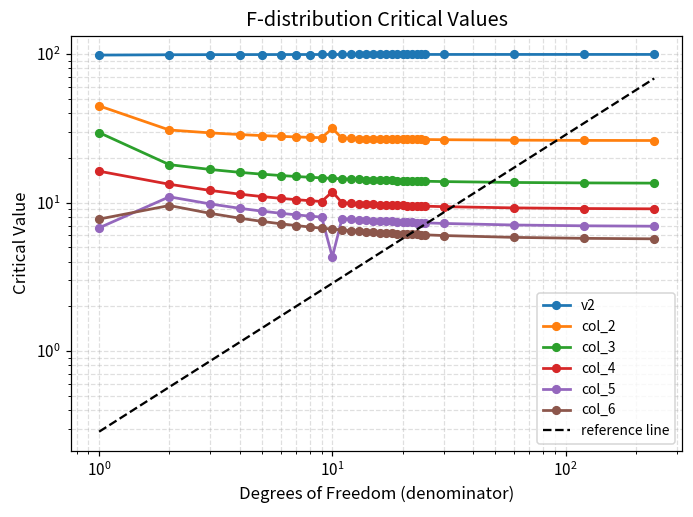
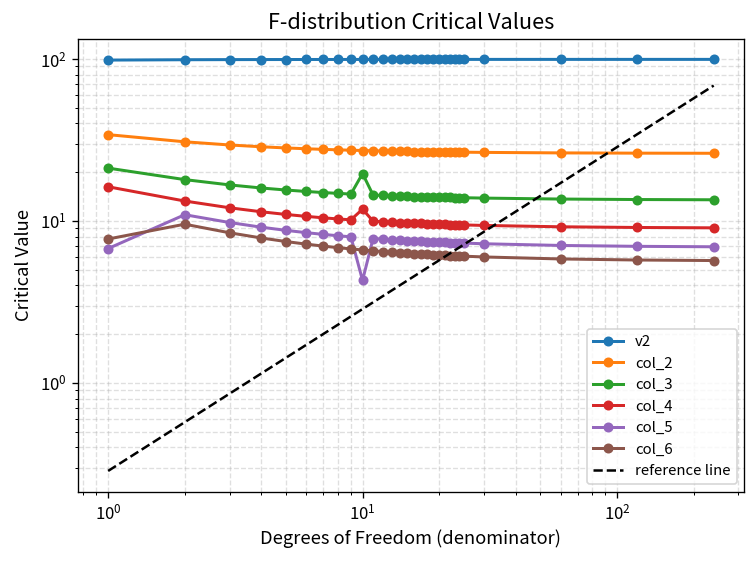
col_2, 10^0: 45 -> 34
col_3, 10^0: 30 -> 21
col_2, 10^1: 32 -> 27
col_3, 10^1: 15 -> 20
